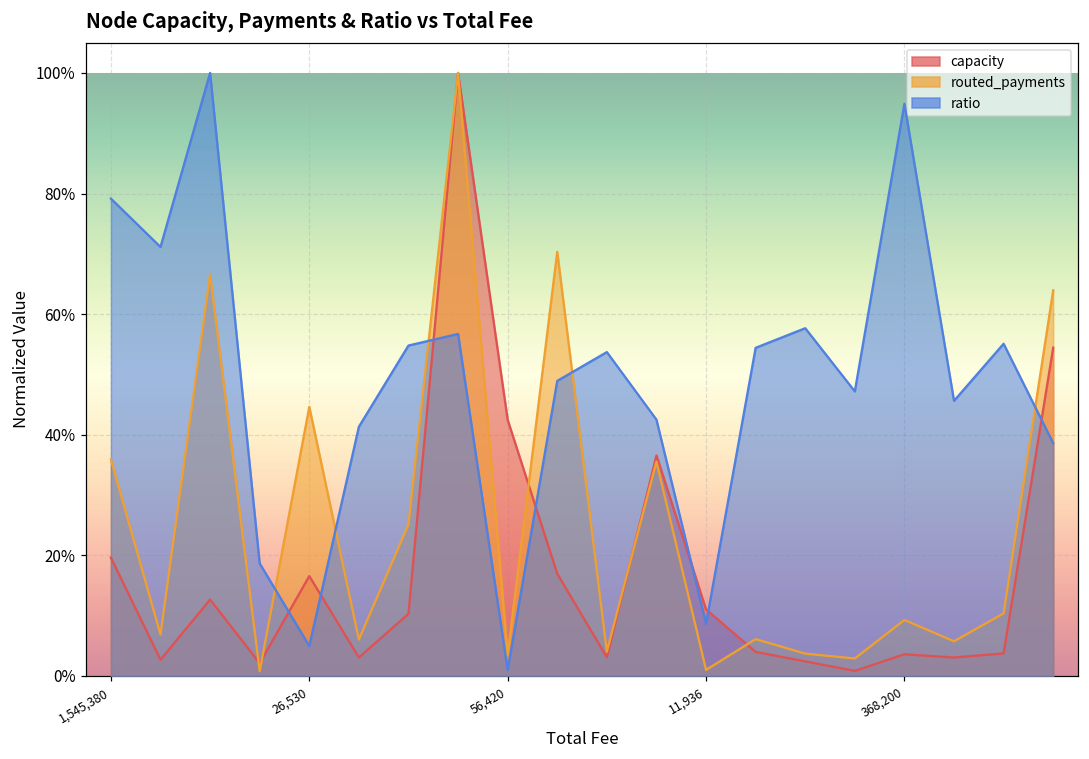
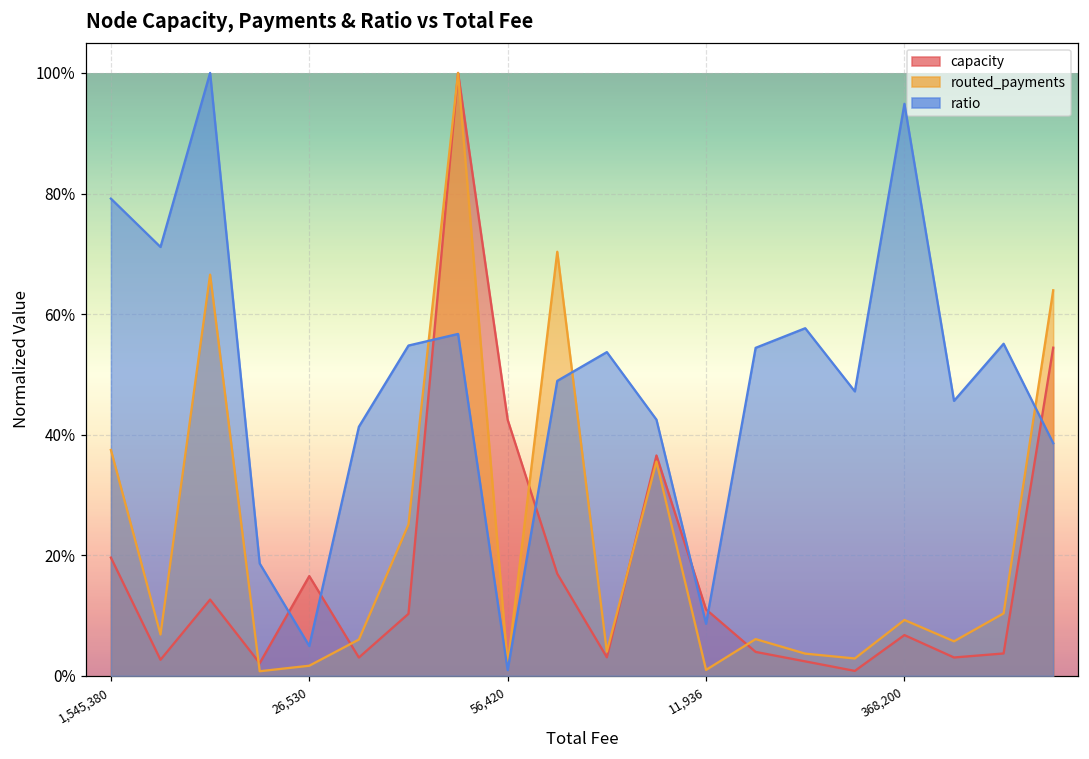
routed_payments, 1,545,380: 36% -> 37%
routed_payments, 26,530: 45% -> 2%
routed_payments, 56,420: 3% -> 2%
capacity, 368,200: 4% -> 7%
